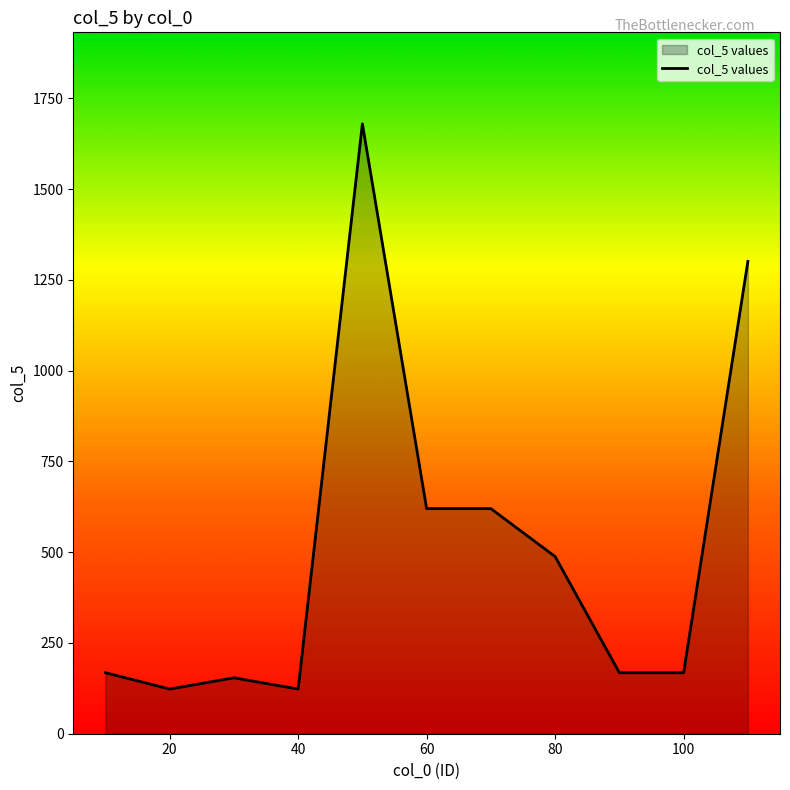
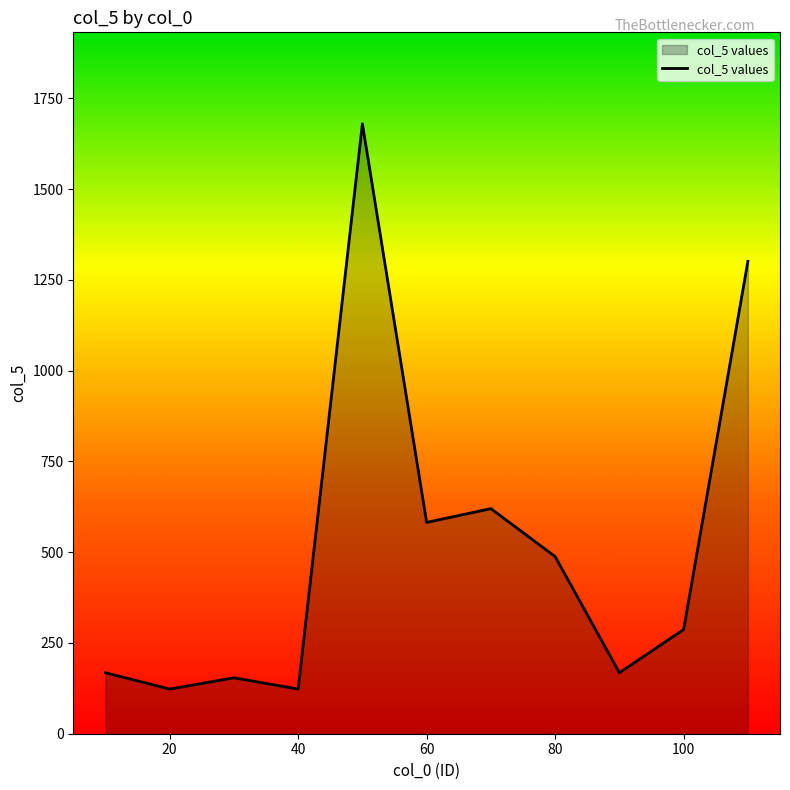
60: 620 -> 580
100: 170 -> 290
